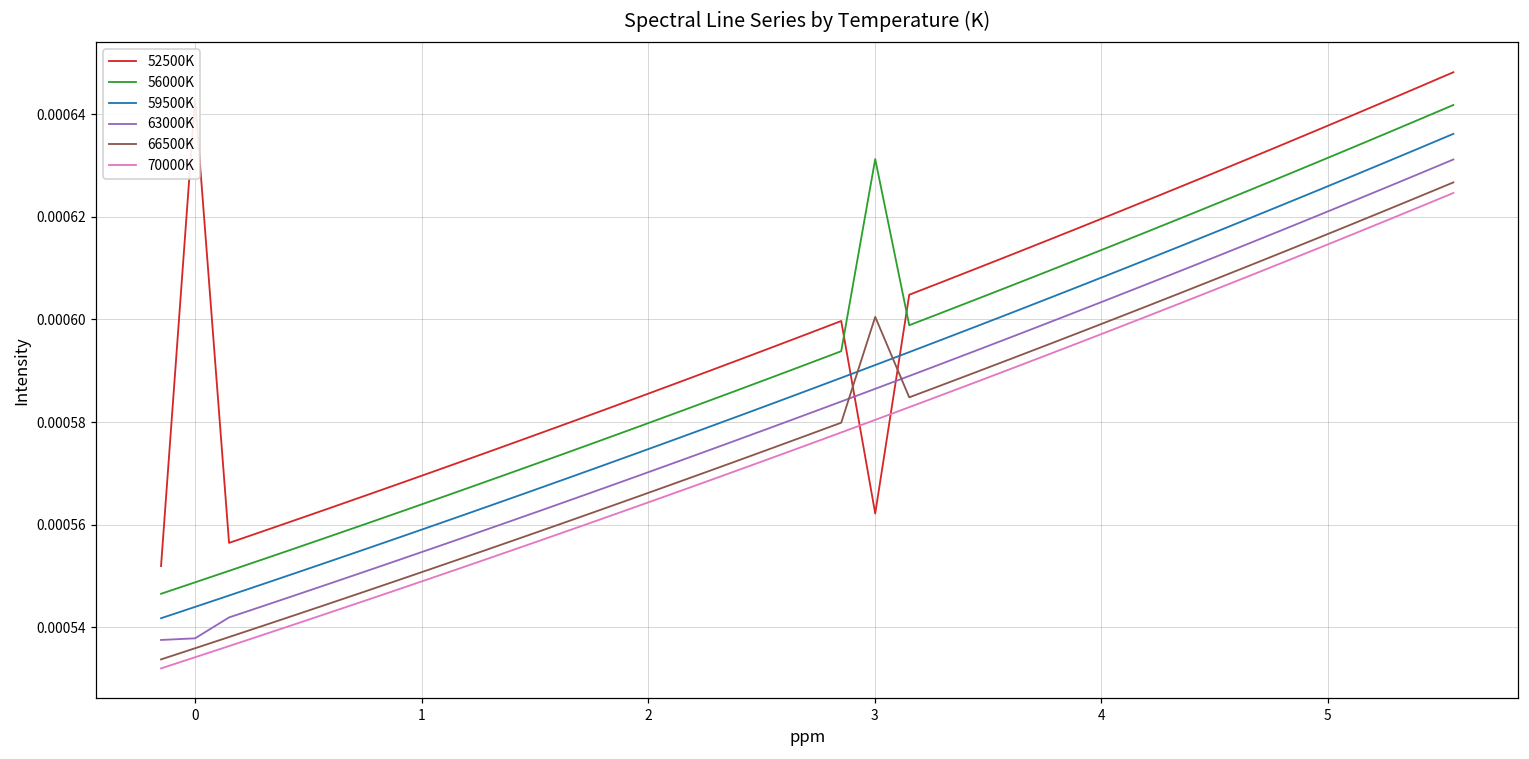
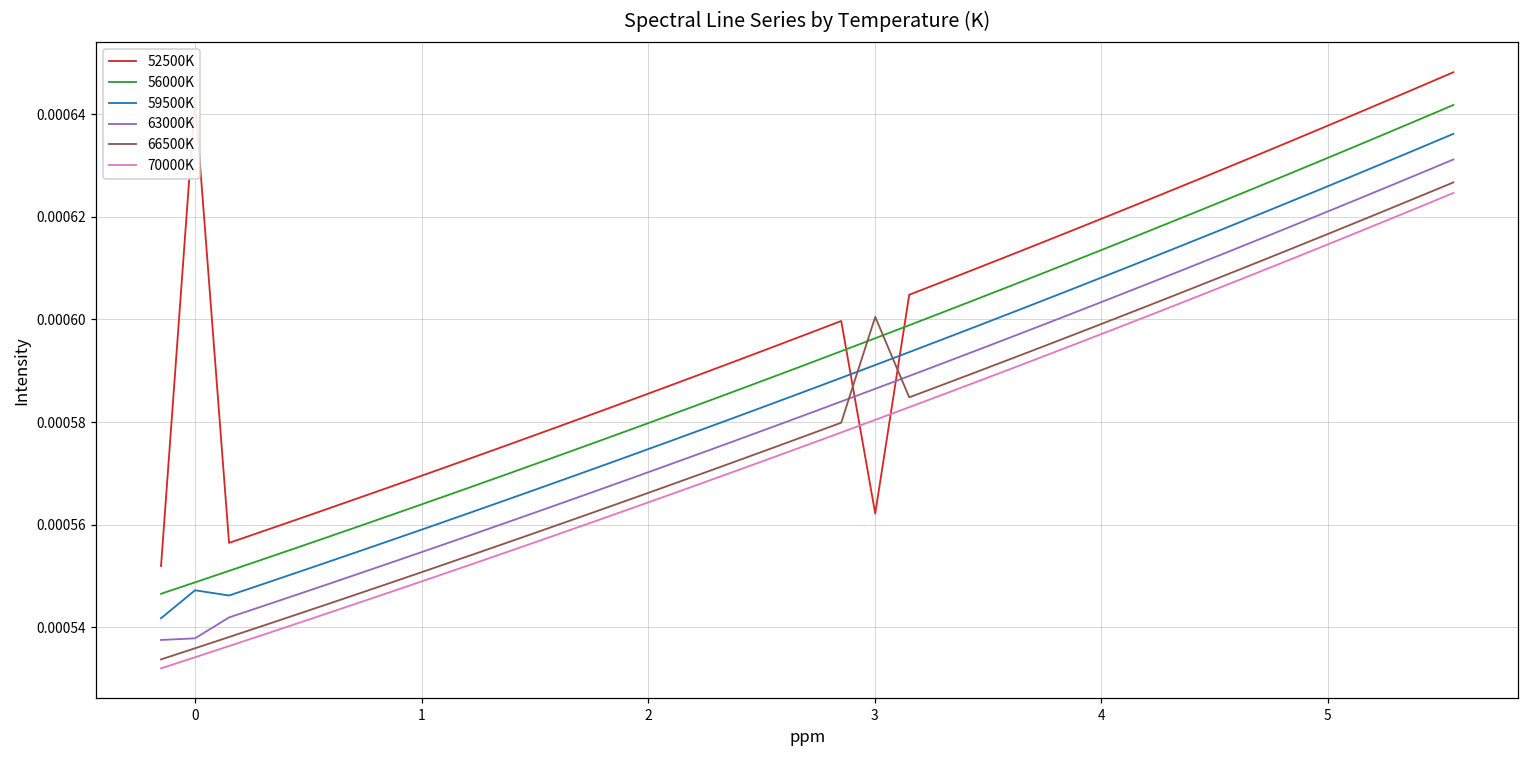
59500K, 0: 0.000544 -> 0.000547
56000K, 3: 0.000631 -> 0.000596
